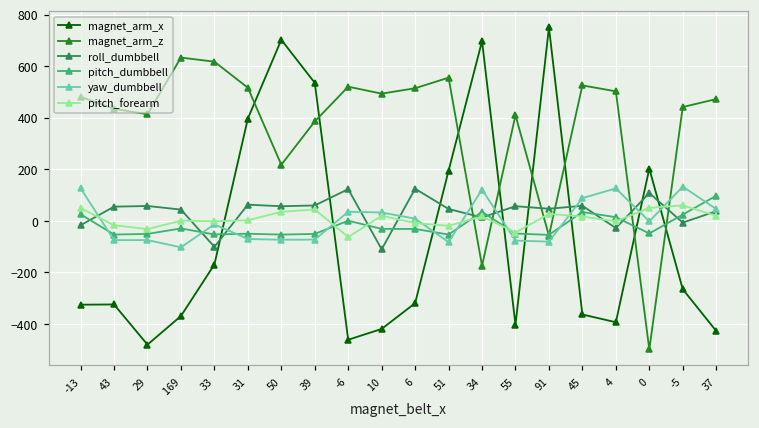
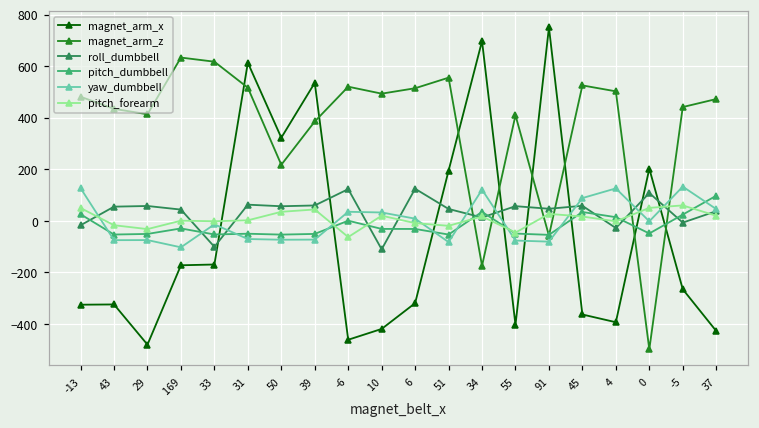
magnet_arm_x, 169: -370 -> -170
magnet_arm_x, 31: 400 -> 610
magnet_arm_x, 50: 700 -> 320
